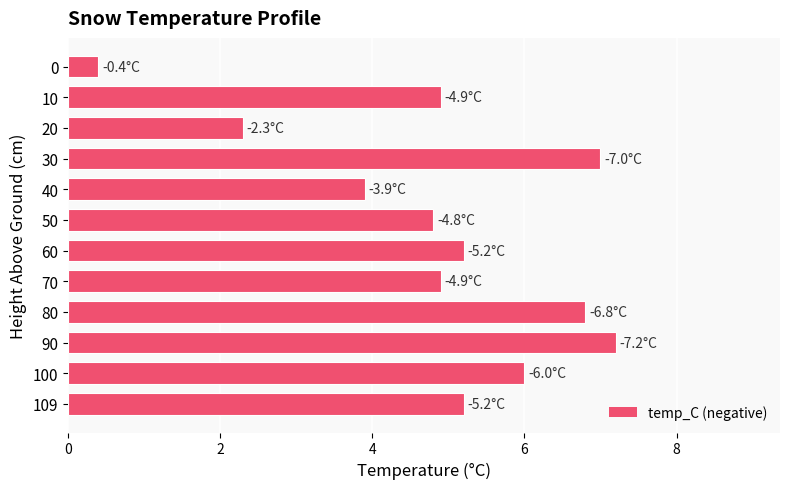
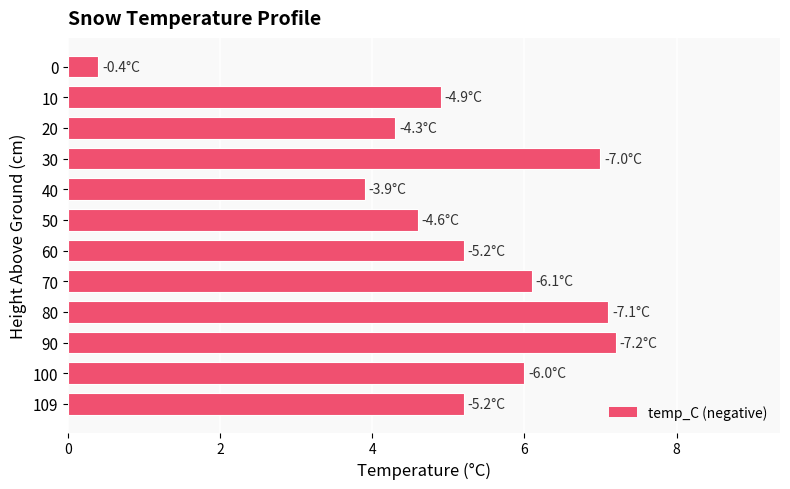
20: -2.3°C -> -4.3°C
50: -4.8°C -> -4.6°C
70: -4.9°C -> -6.1°C
80: -6.8°C -> -7.1°C
